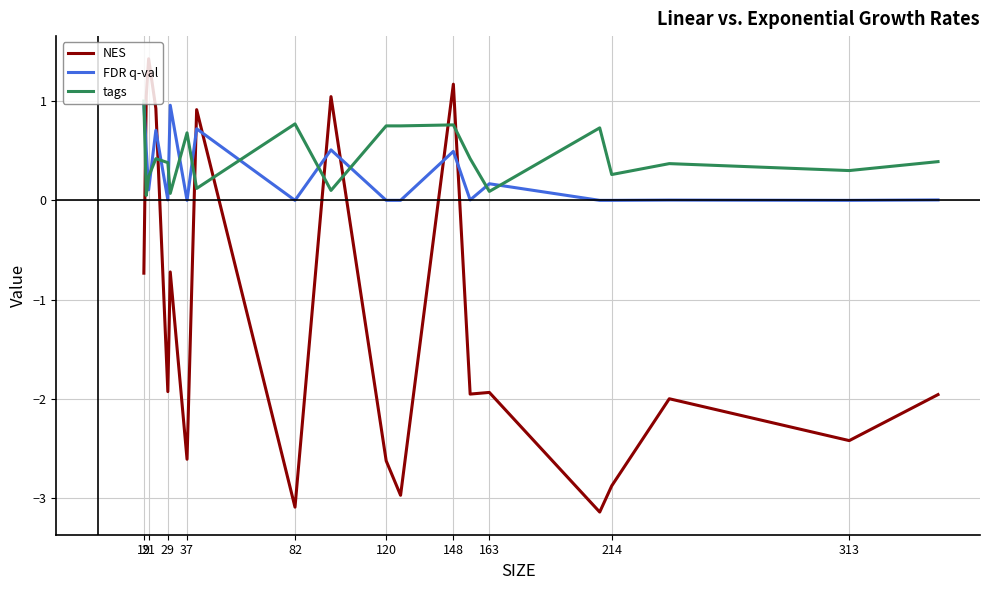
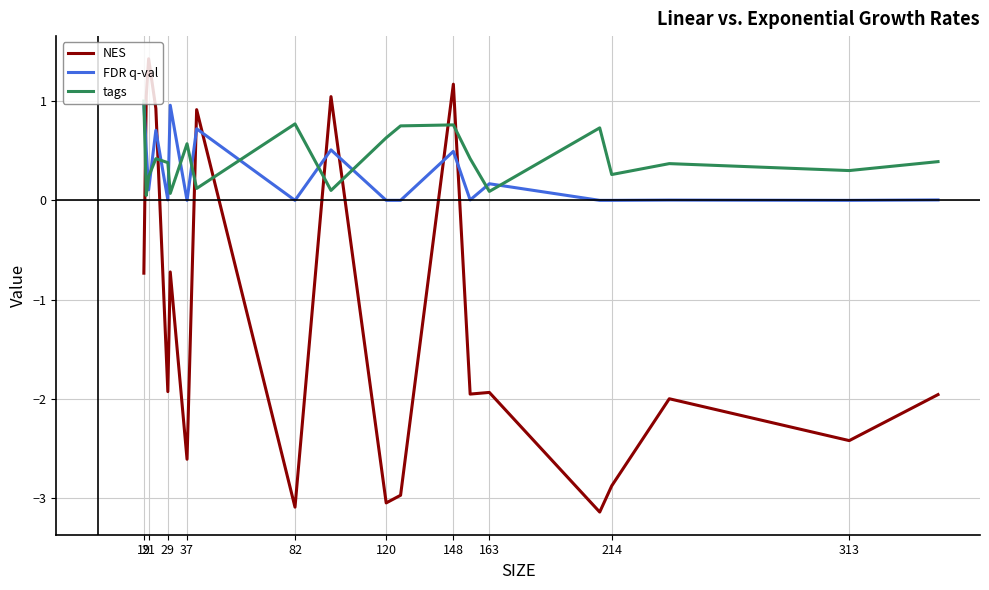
tags, 37: 0.7 -> 0.6
NES, 120: -2.6 -> -3.0
tags, 120: 0.8 -> 0.6
